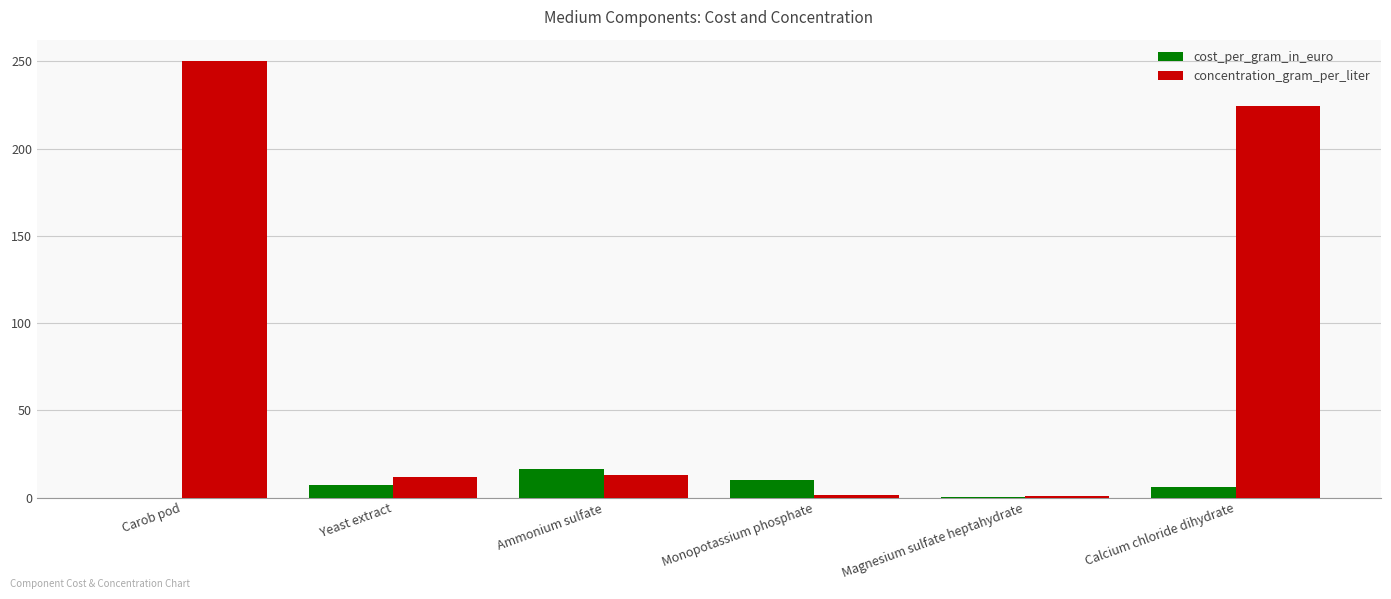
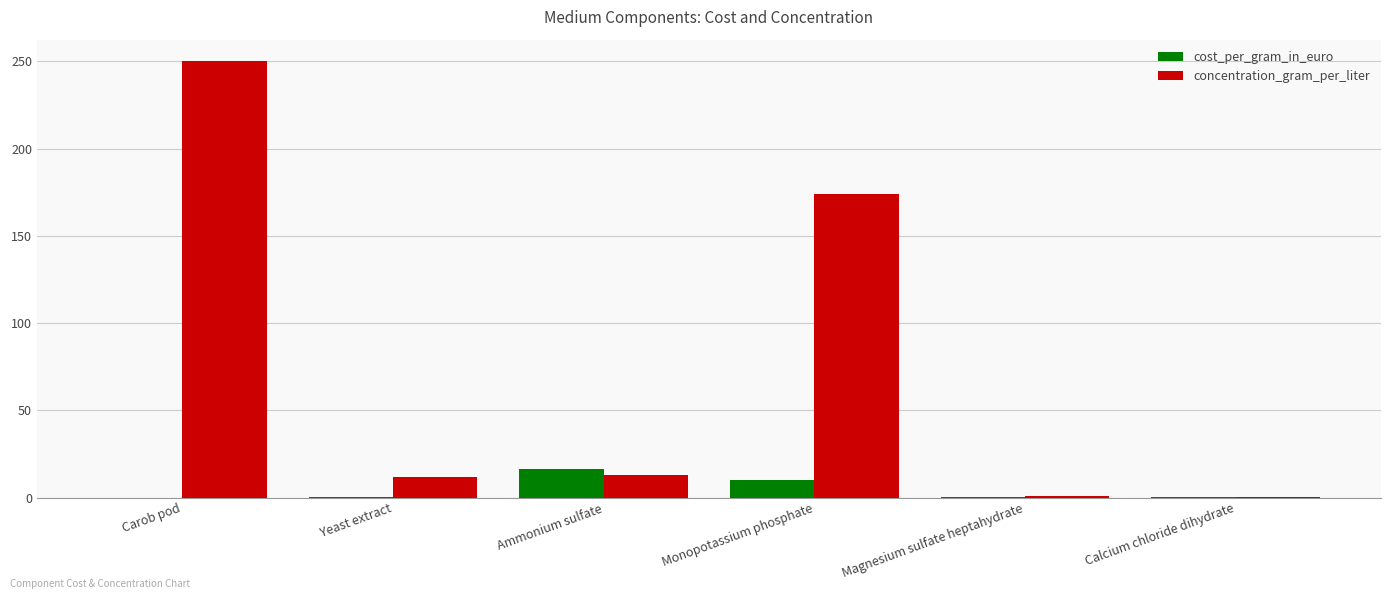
cost_per_gram_in_euro, Yeast extract: 7 -> 0
concentration_gram_per_liter, Monopotassium phosphate: 2 -> 174
cost_per_gram_in_euro, Calcium chloride dihydrate: 6 -> 0
concentration_gram_per_liter, Calcium chloride dihydrate: 224 -> 0
